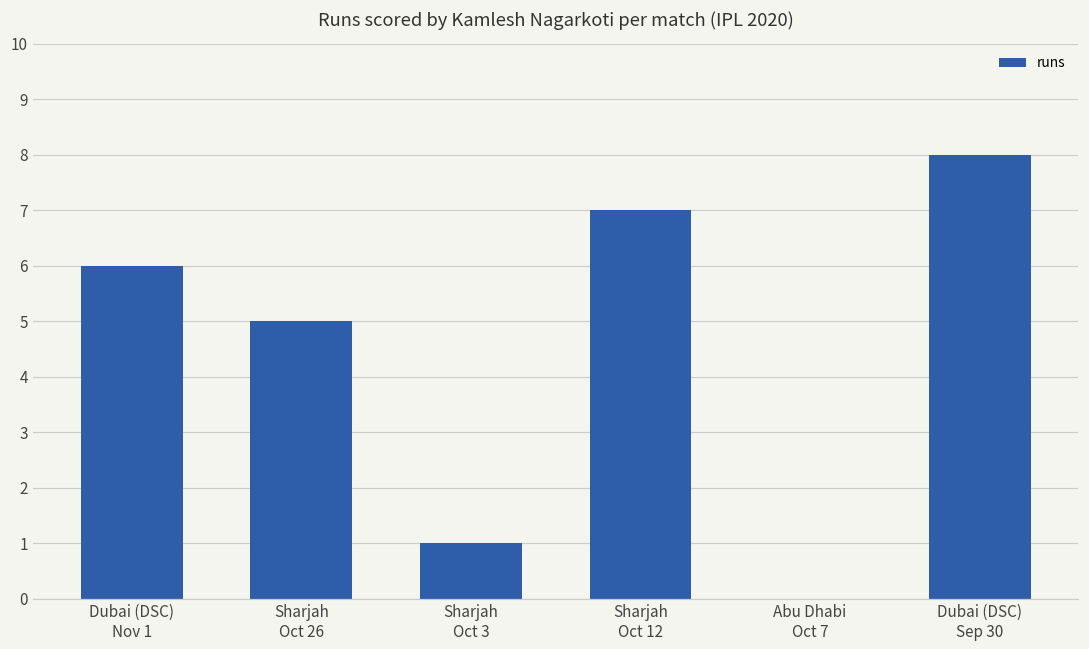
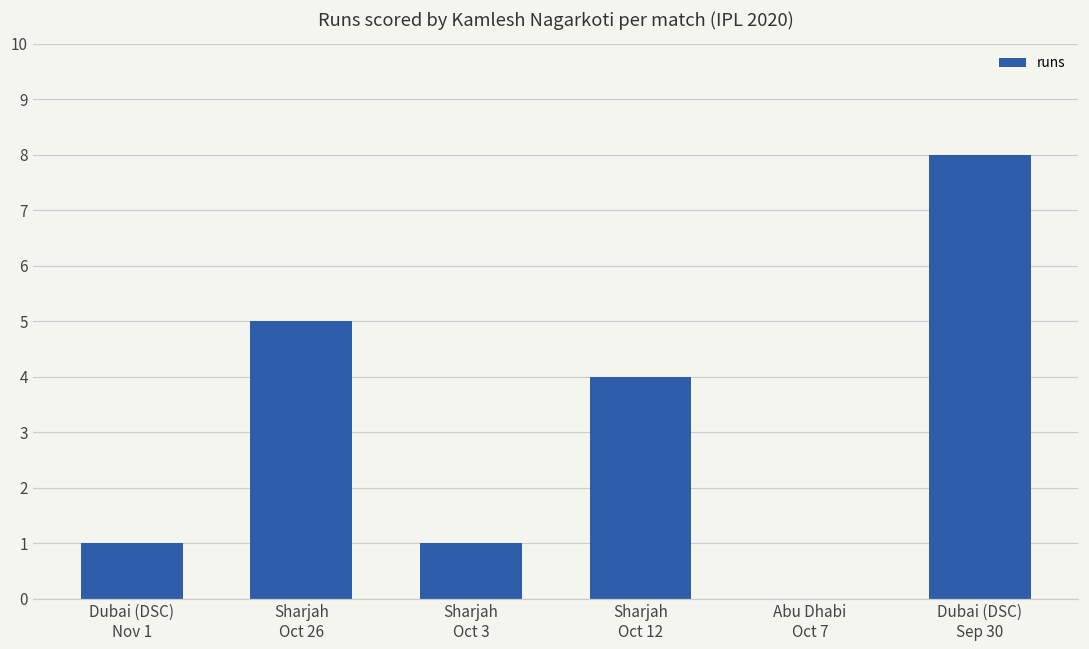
Dubai (DSC) Nov 1: 6 -> 1
Sharjah Oct 12: 7 -> 4
